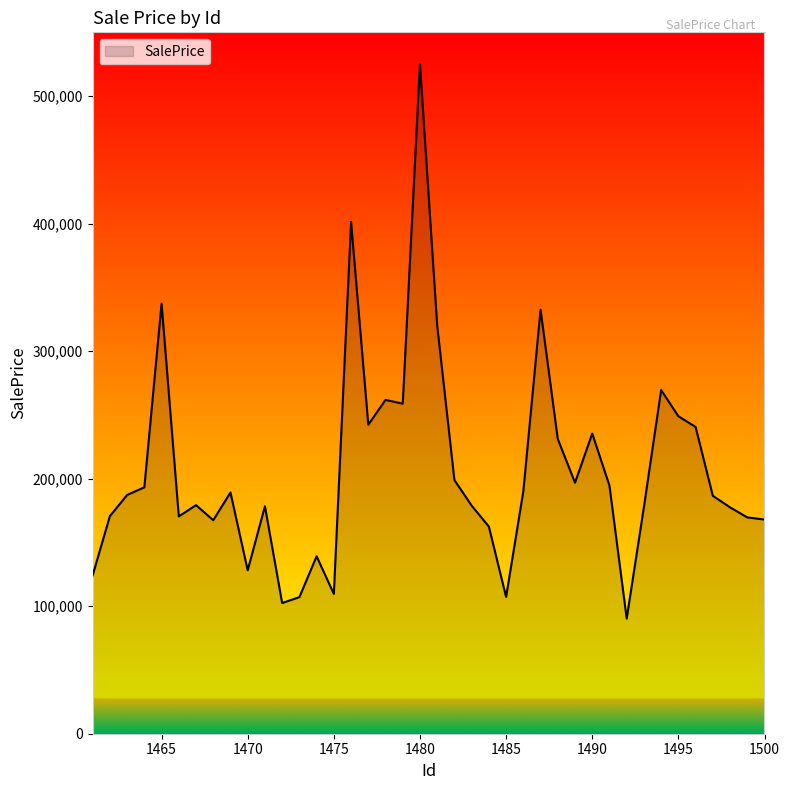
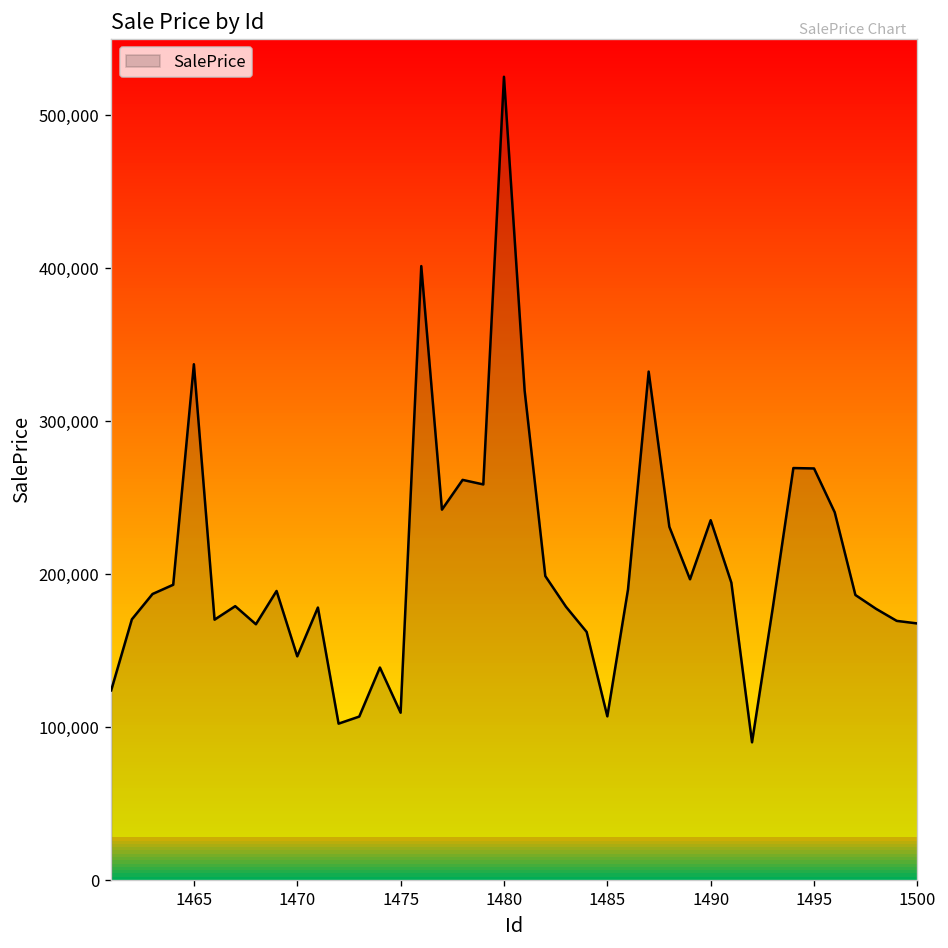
1470: 128,000 -> 146,000
1495: 249,000 -> 269,000
